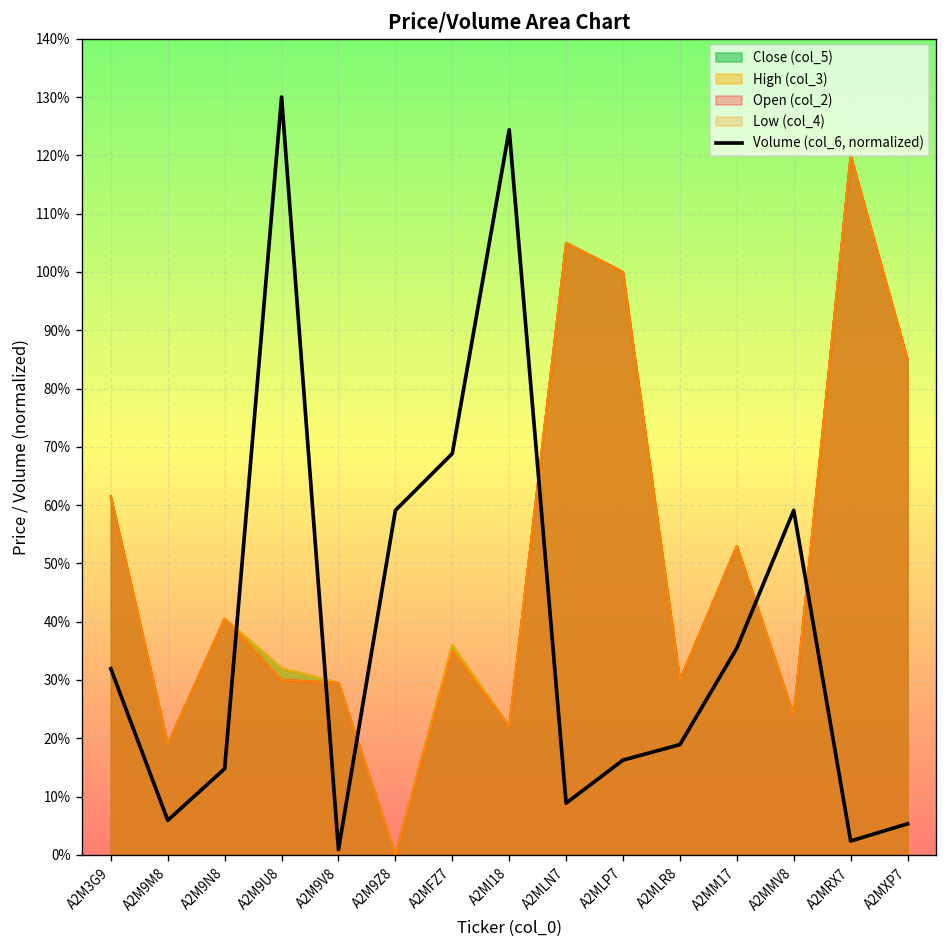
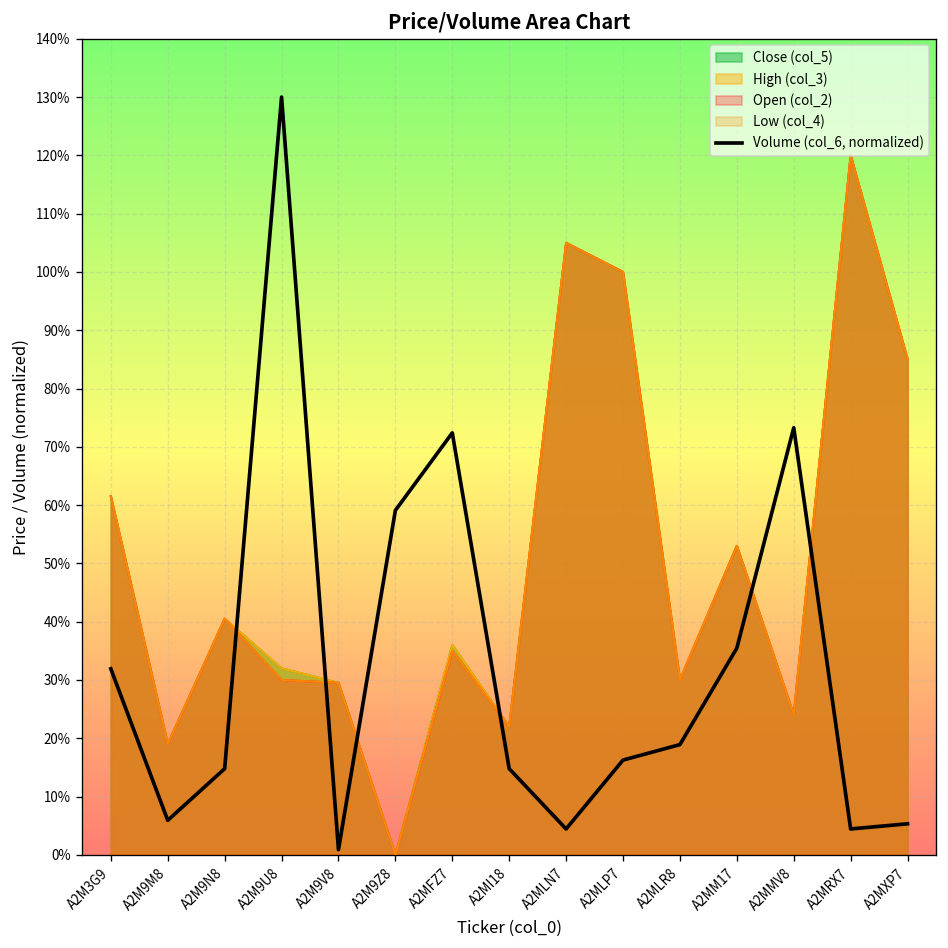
Volume (col_6, normalized), A2MFZ7: 69% -> 72%
Volume (col_6, normalized), A2MI18: 124% -> 15%
Volume (col_6, normalized), A2MLN7: 9% -> 4%
Volume (col_6, normalized), A2MMV8: 59% -> 73%
Volume (col_6, normalized), A2MRX7: 2% -> 4%
